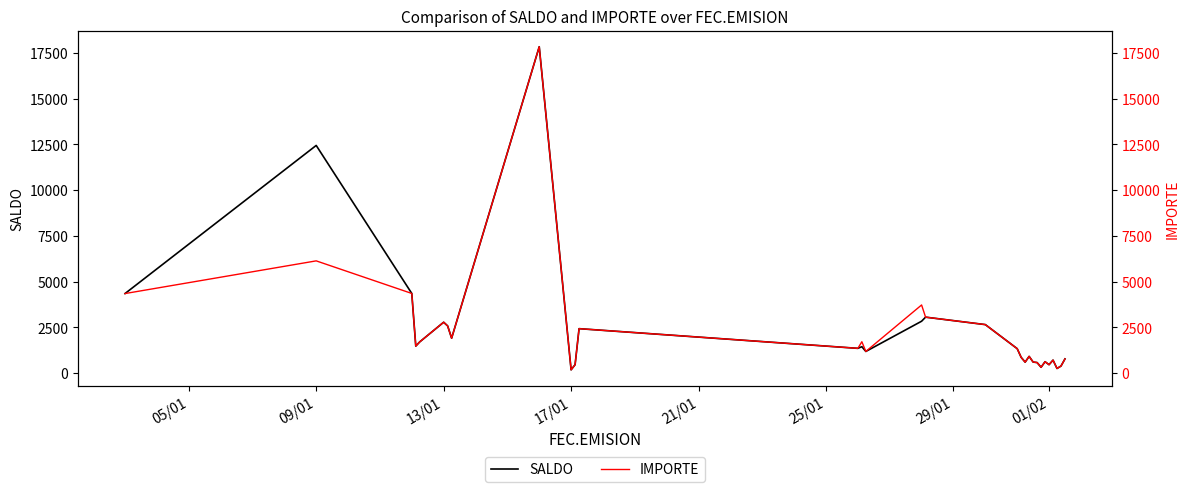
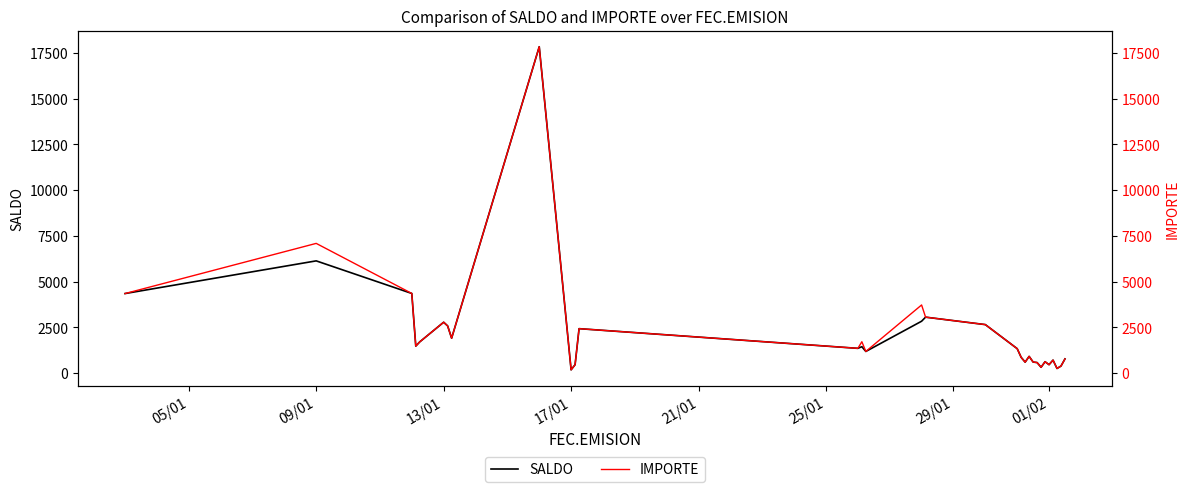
SALDO, 09/01: 12400 -> 6100
IMPORTE, 09/01: 6100 -> 7100
